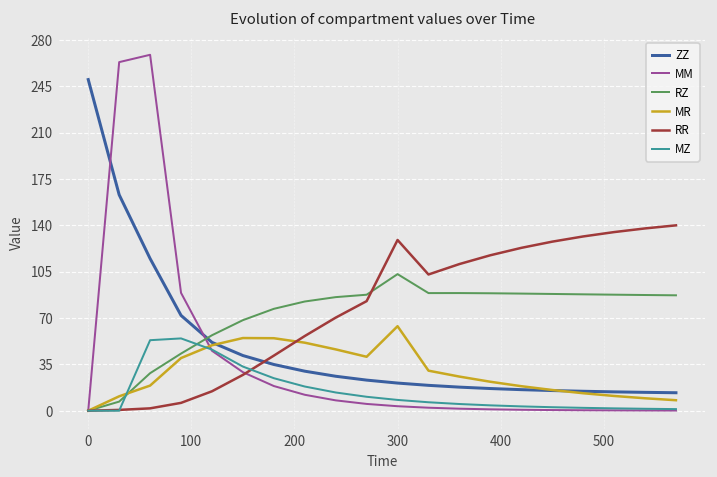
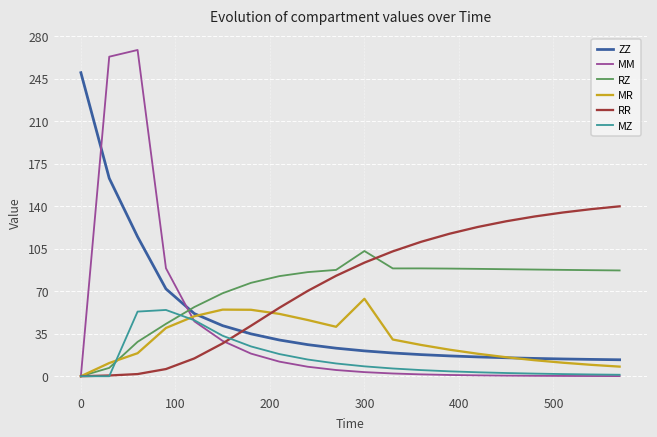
RR, 300: 129 -> 94
